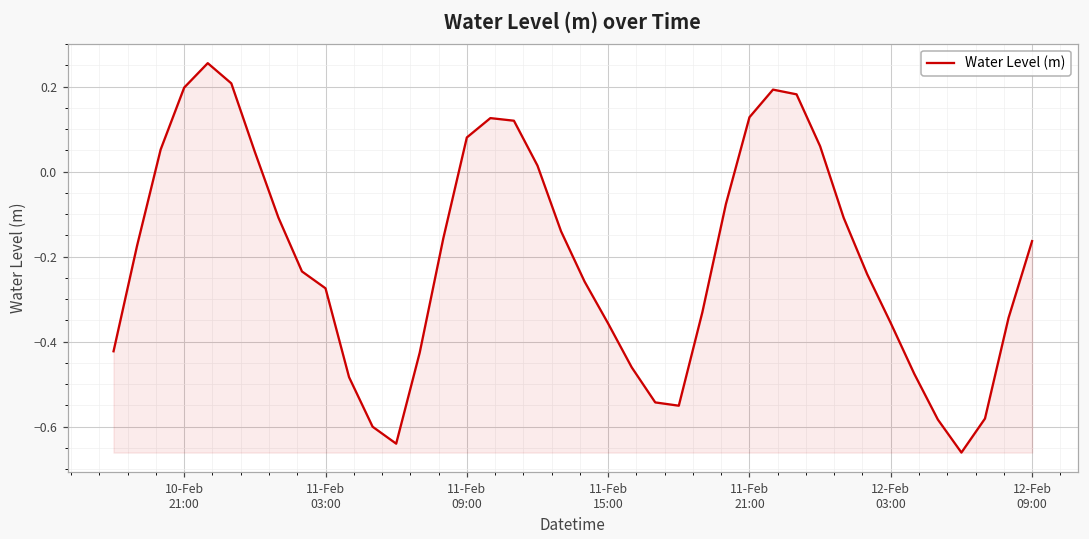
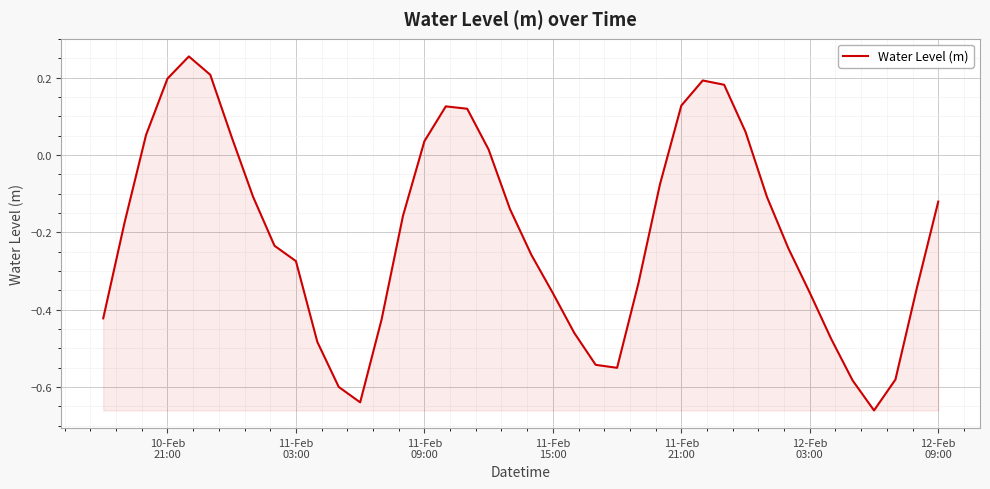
11-Feb 09:00: 0.08 -> 0.04
12-Feb 09:00: -0.16 -> -0.12
